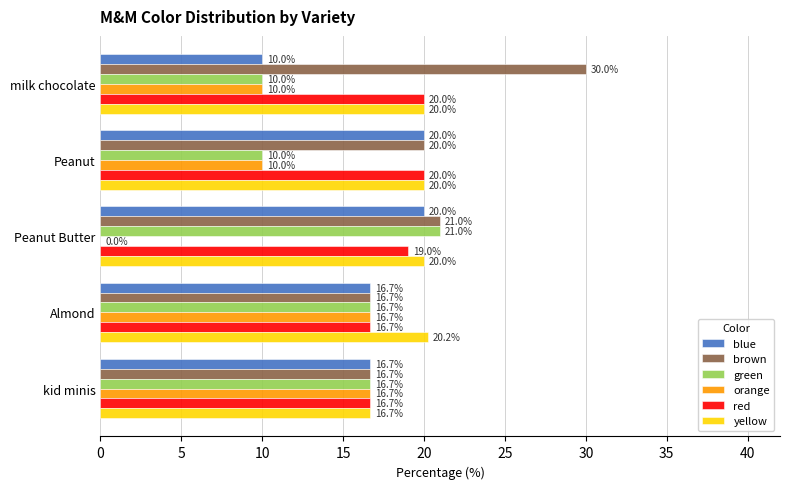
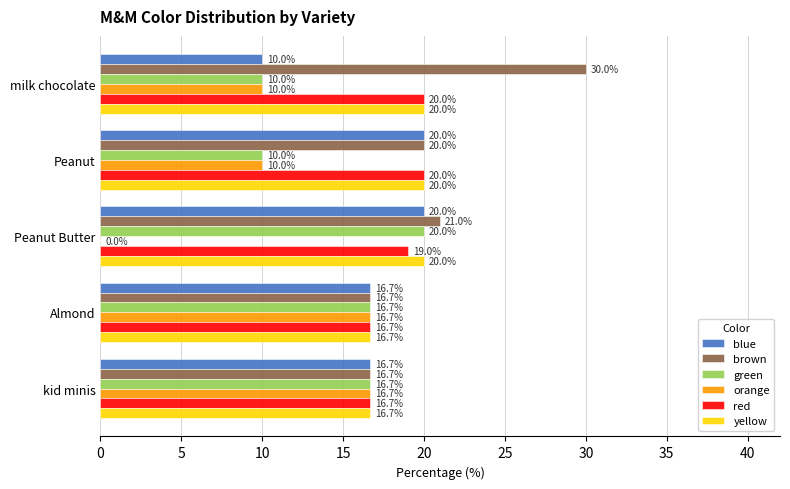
green, Peanut Butter: 21.0% -> 20.0%
yellow, Almond: 20.2% -> 16.7%
